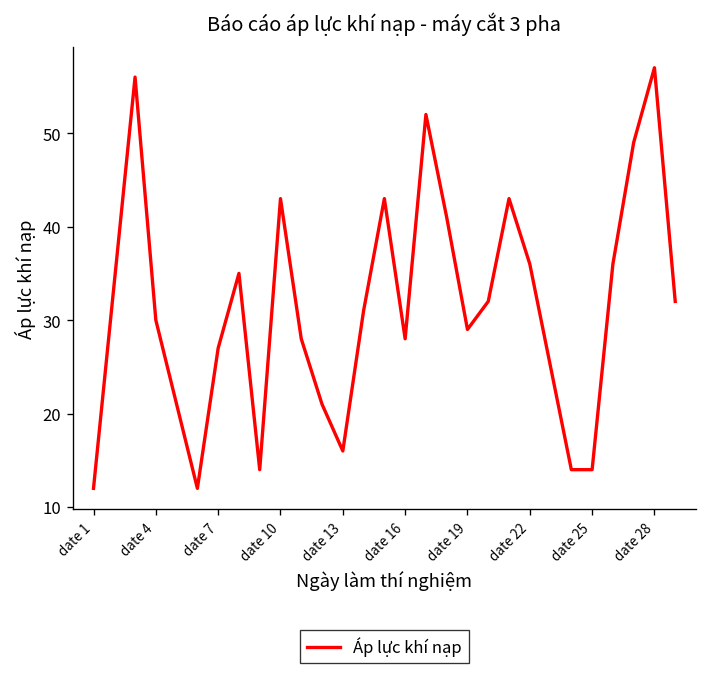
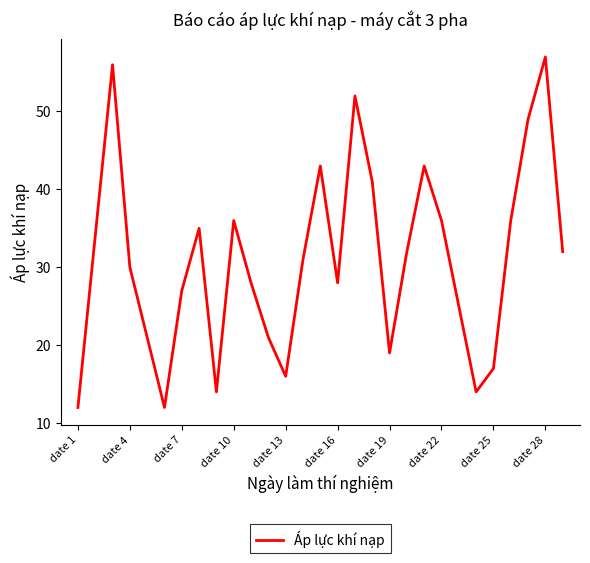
date 10: 43 -> 36
date 19: 29 -> 19
date 25: 14 -> 17
